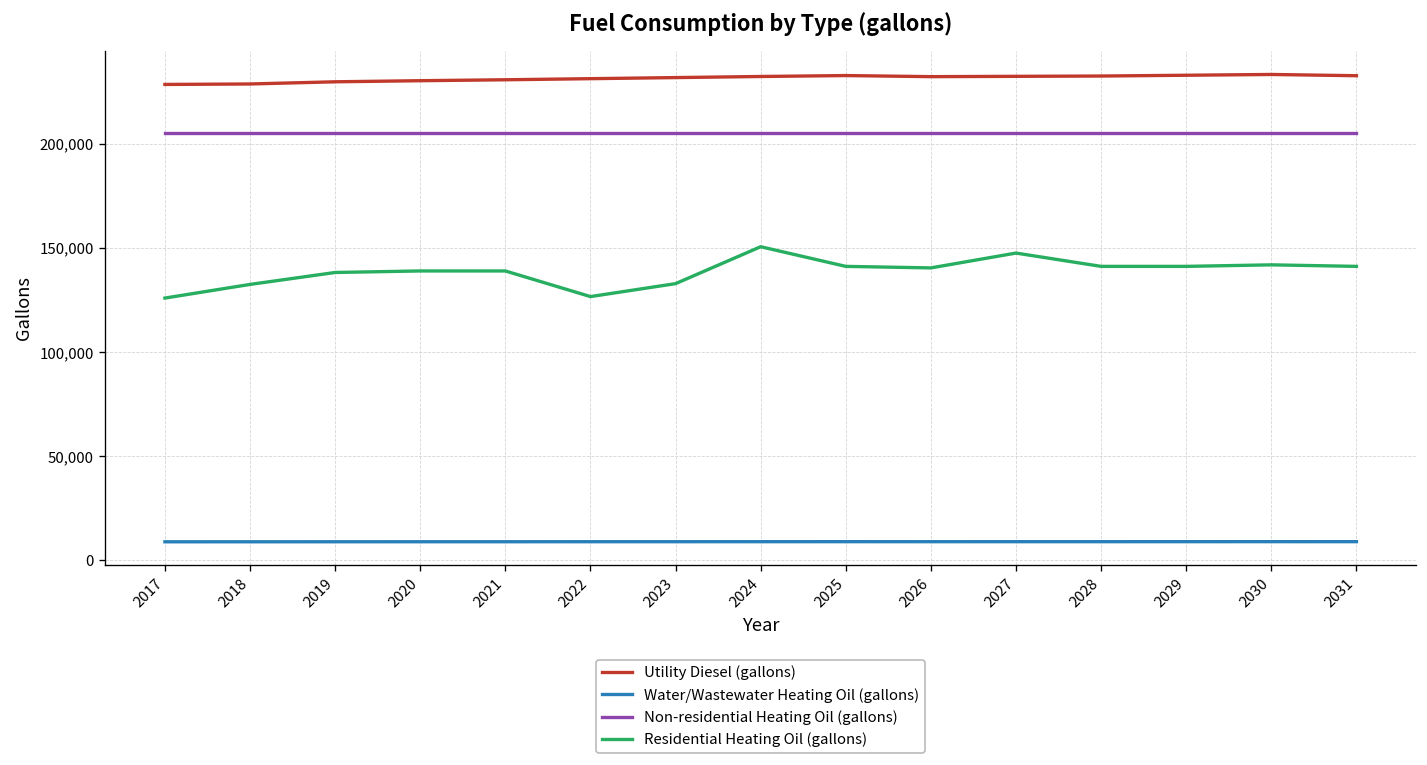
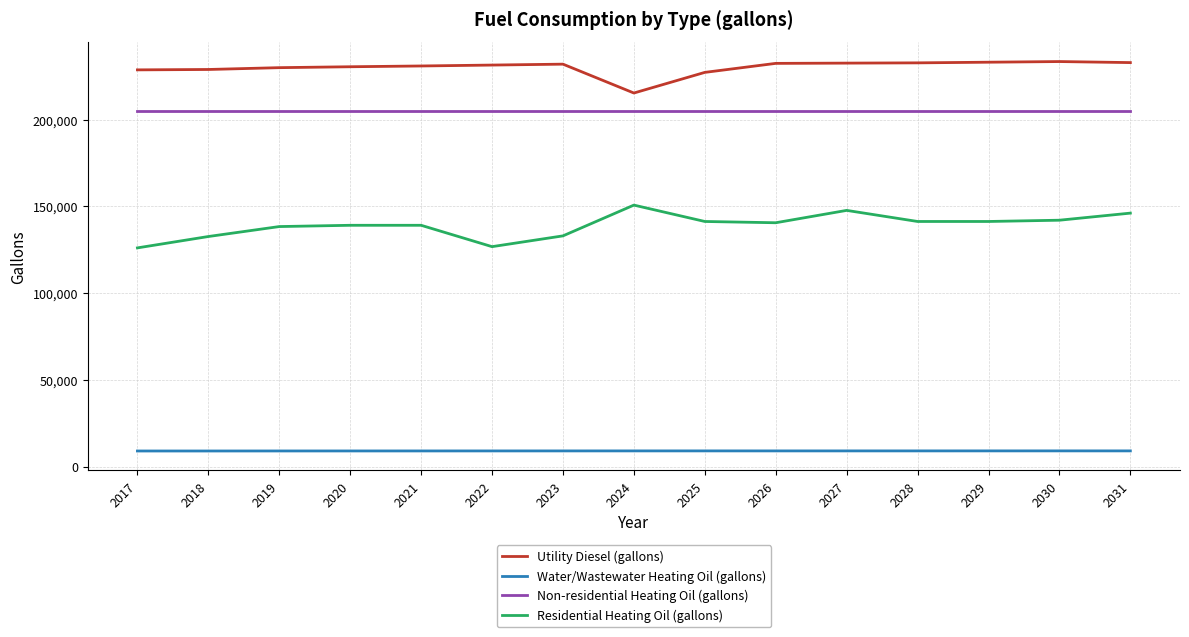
Utility Diesel (gallons), 2024: 233,000 -> 215,000
Utility Diesel (gallons), 2025: 233,000 -> 227,000
Residential Heating Oil (gallons), 2031: 141,000 -> 146,000
